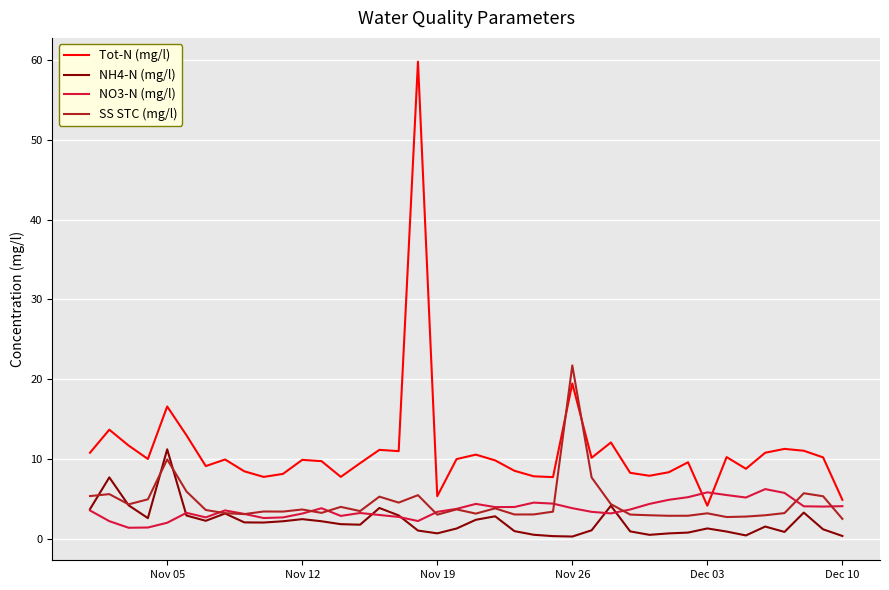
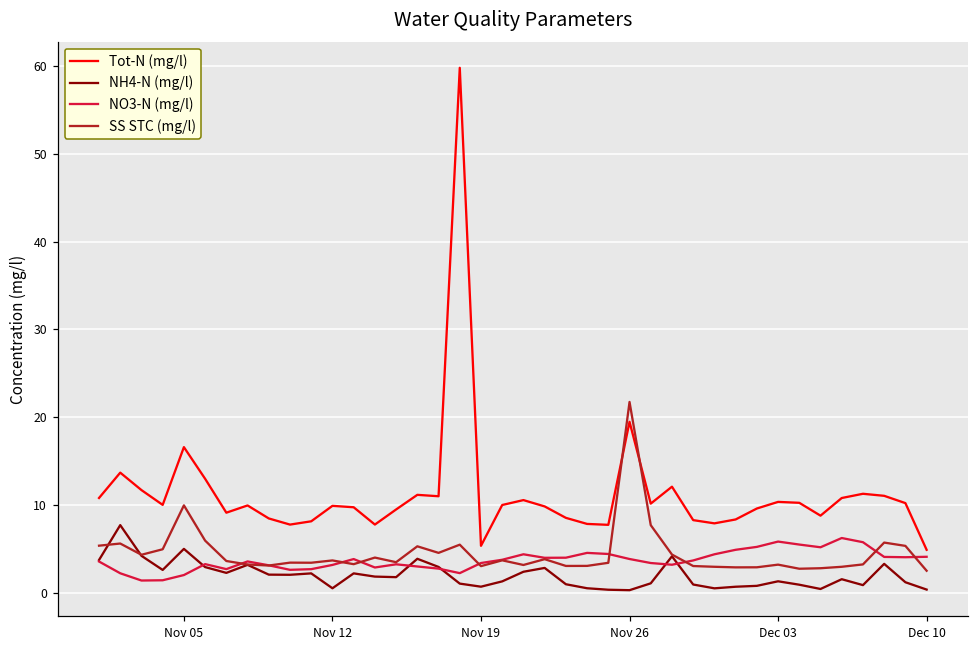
NH4-N (mg/l), Nov 05: 11 -> 5
NH4-N (mg/l), Nov 12: 2 -> 0
Tot-N (mg/l), Dec 03: 4 -> 10
